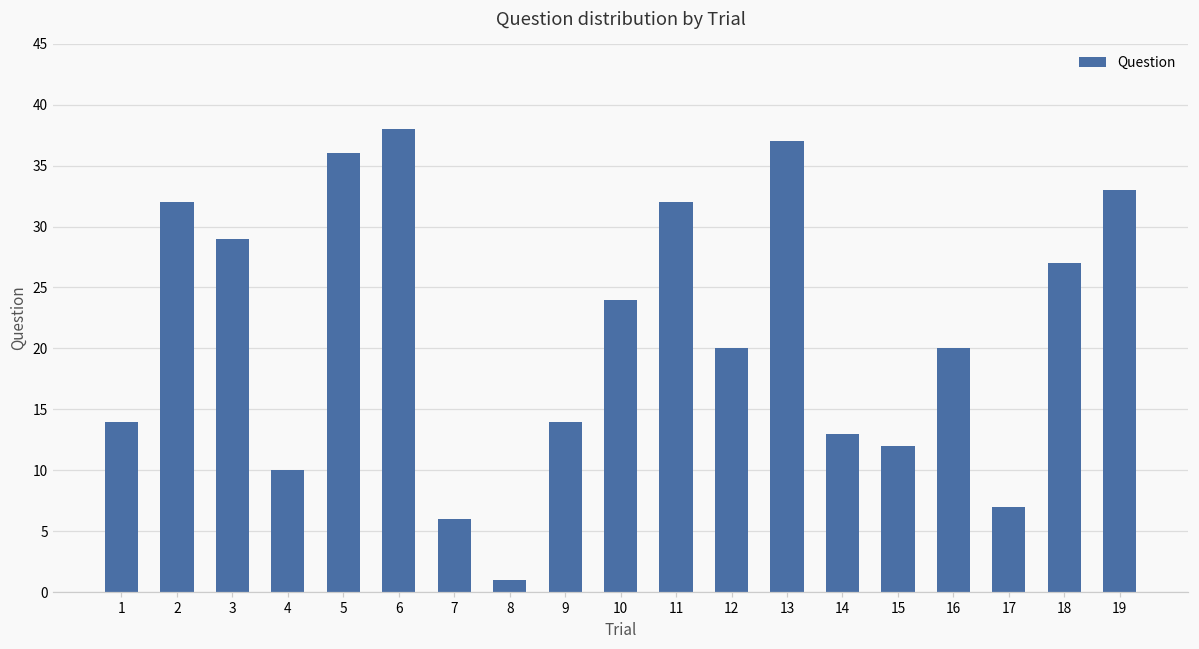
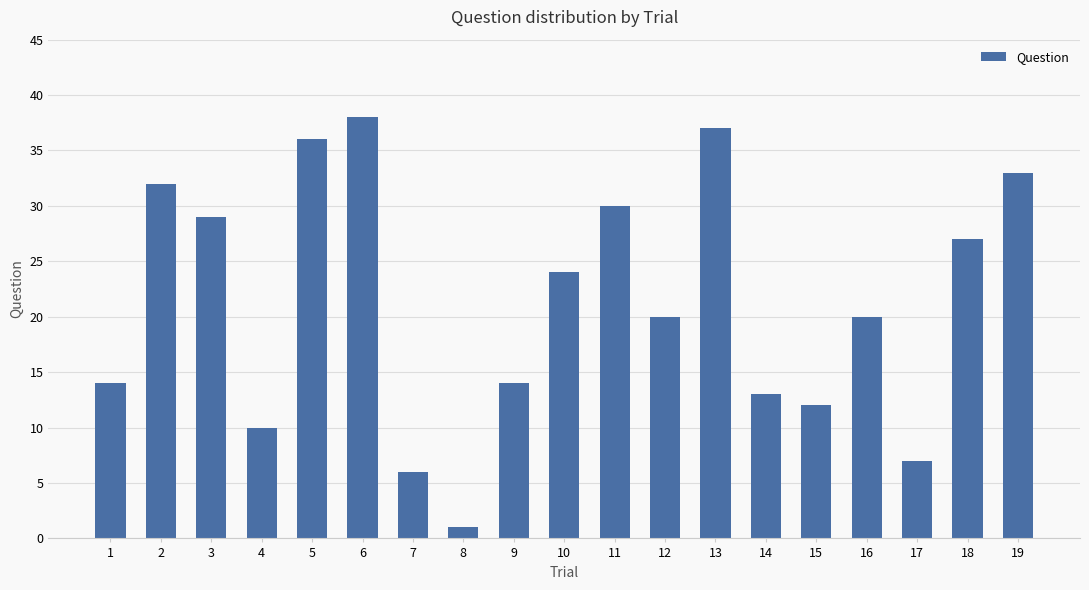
11: 32 -> 30
